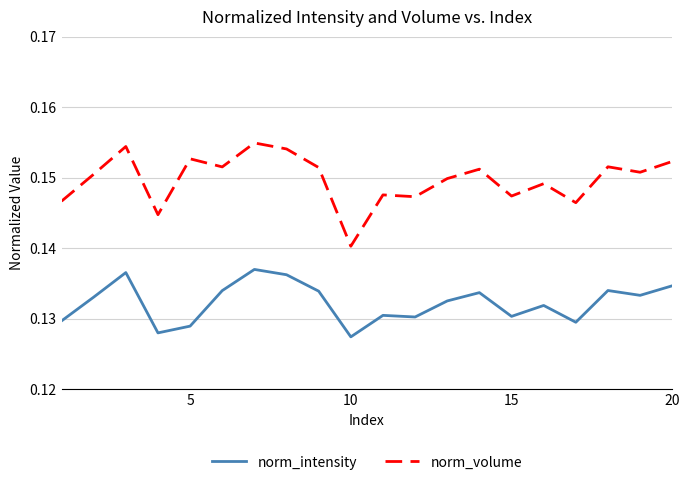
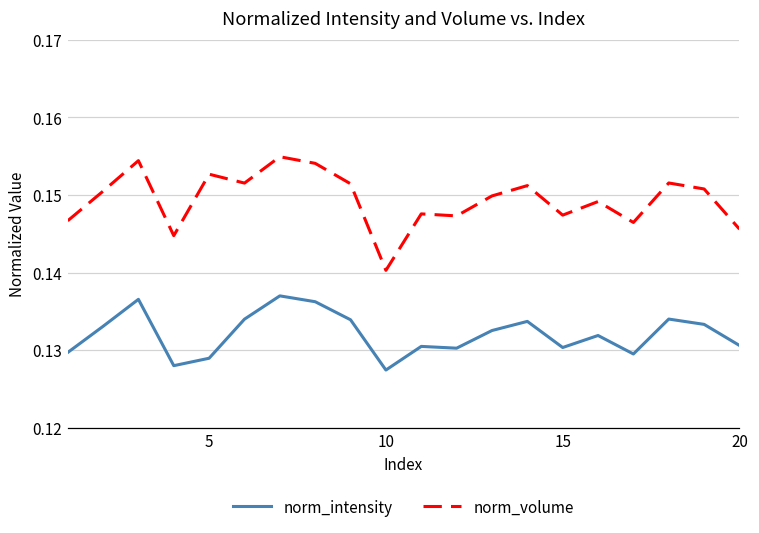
norm_intensity, 20: 0.135 -> 0.131
norm_volume, 20: 0.152 -> 0.146
